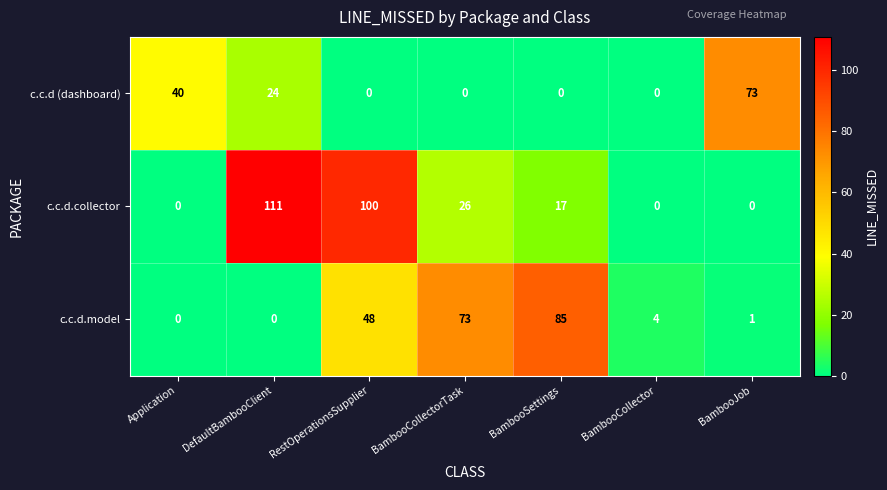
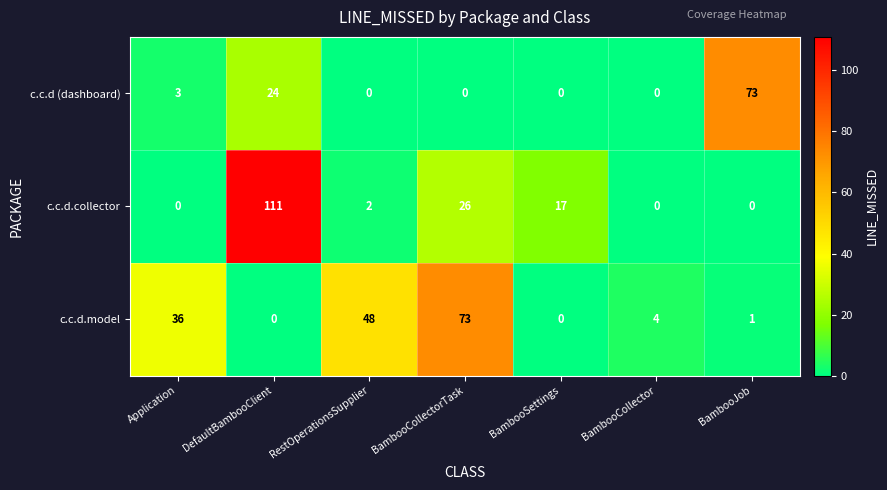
c.c.d (dashboard), Application: 40 -> 3
c.c.d.collector, RestOperationsSupplier: 100 -> 2
c.c.d.model, Application: 0 -> 36
c.c.d.model, BambooSettings: 85 -> 0
